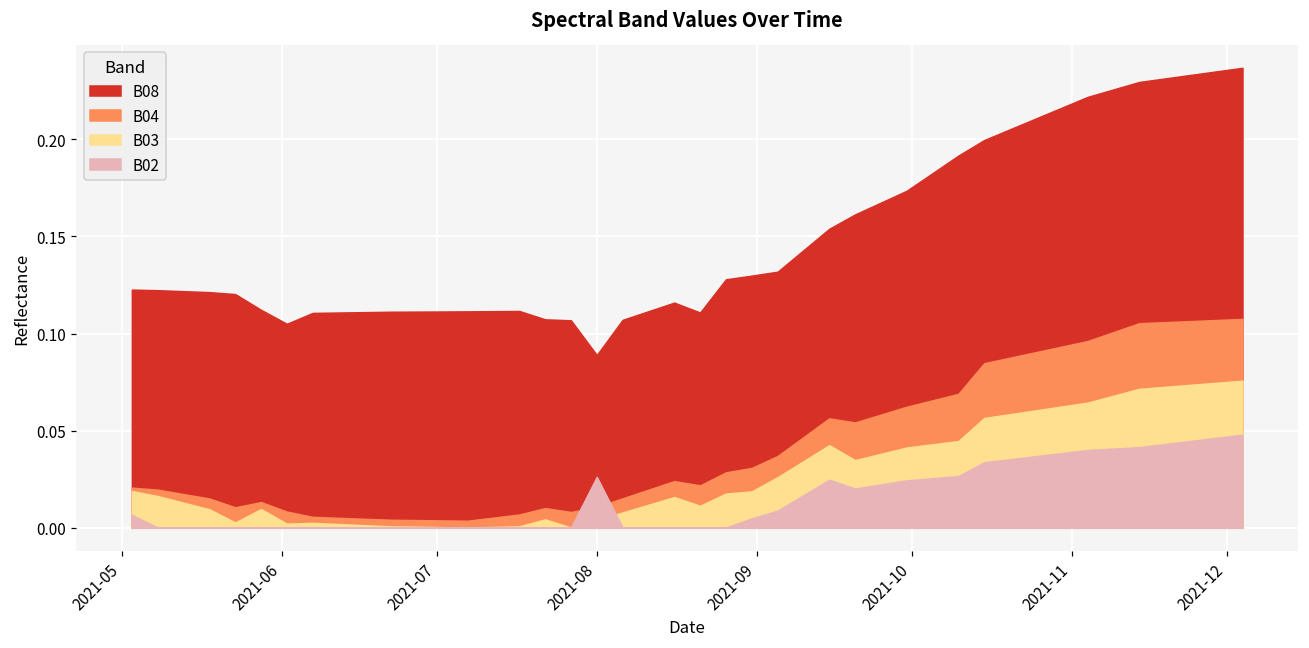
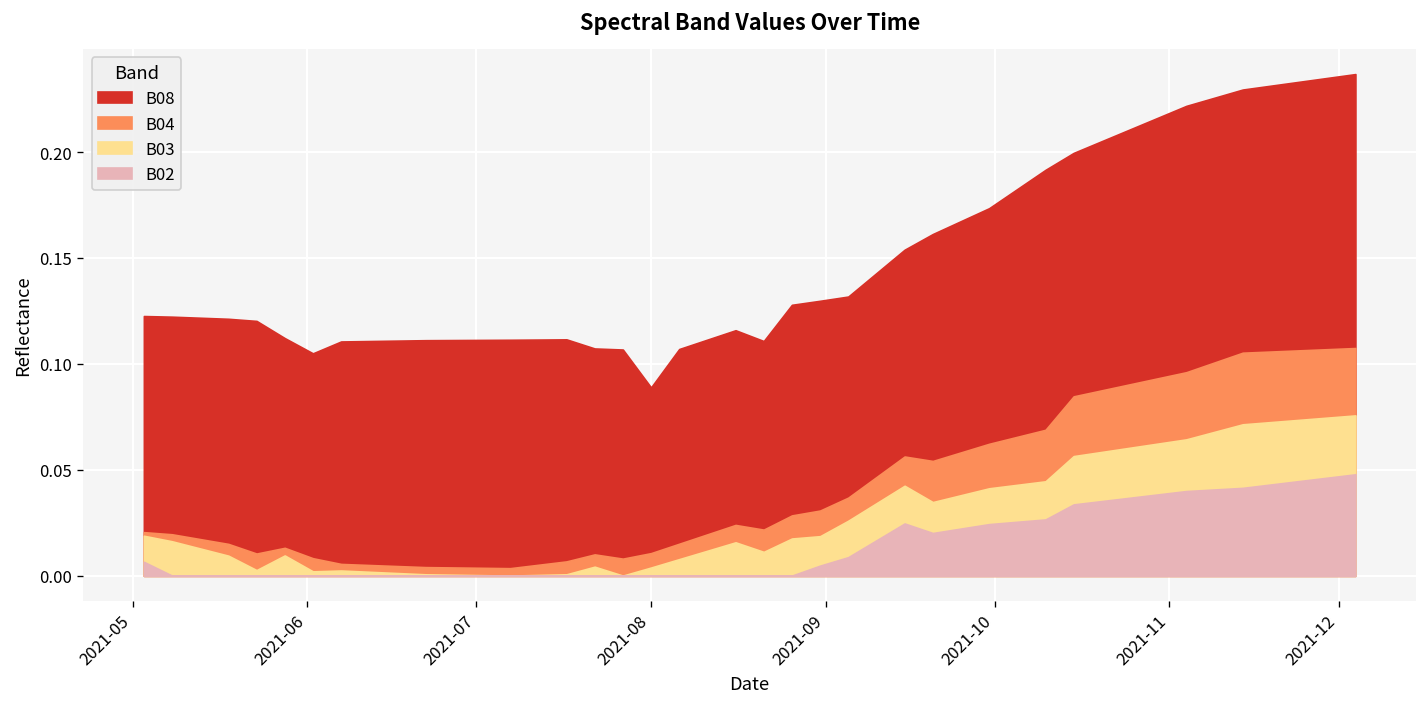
B02, 2021-08: 0.026 -> 0.000
